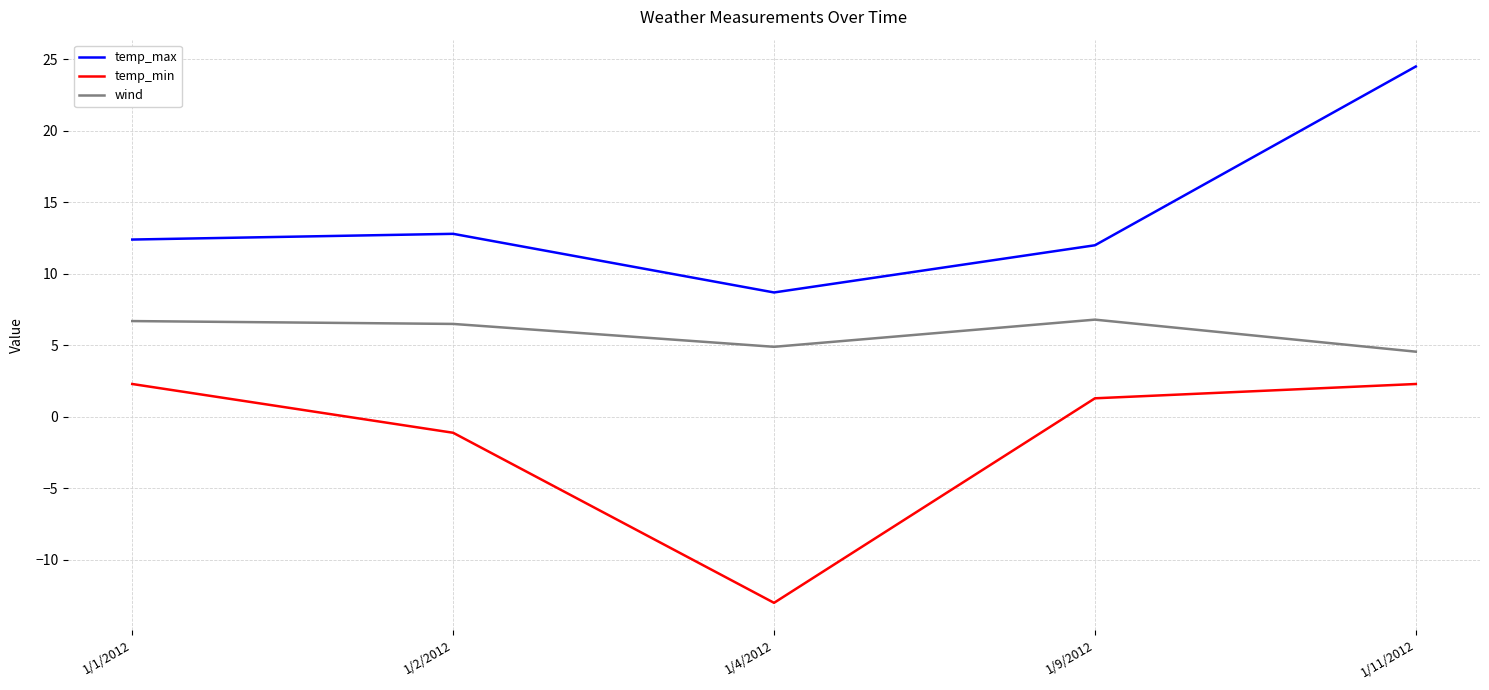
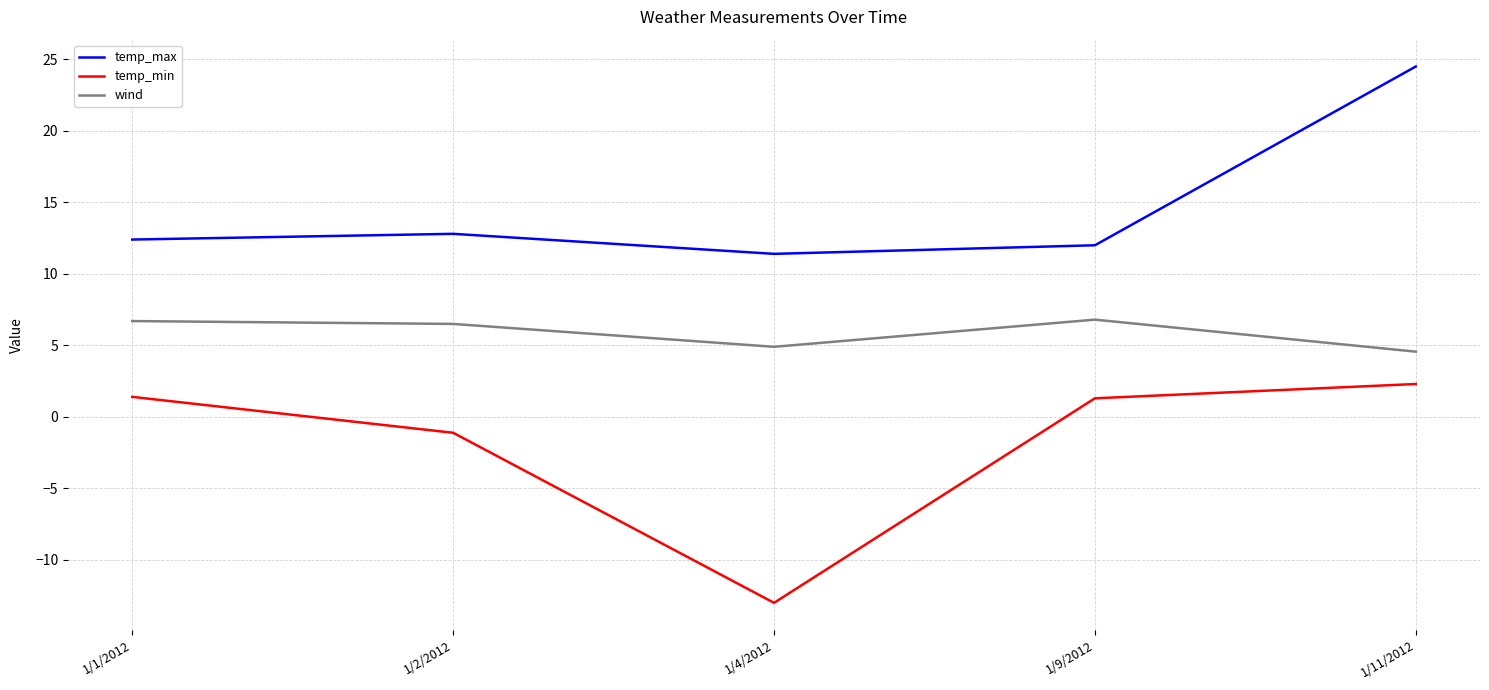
temp_min, 1/1/2012: 2.3 -> 1.4
temp_max, 1/4/2012: 8.7 -> 11.4
